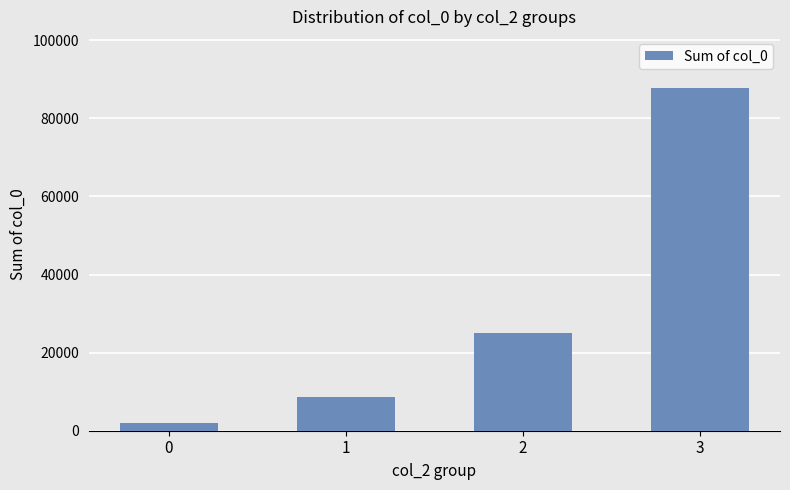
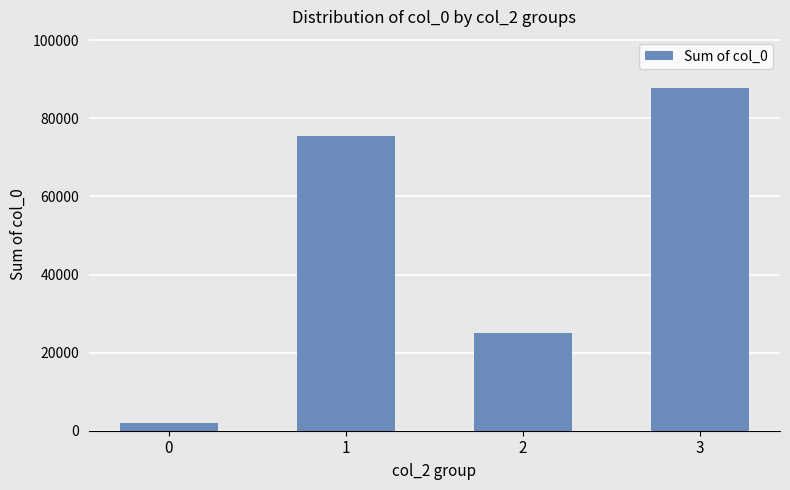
1: 9000 -> 75000
